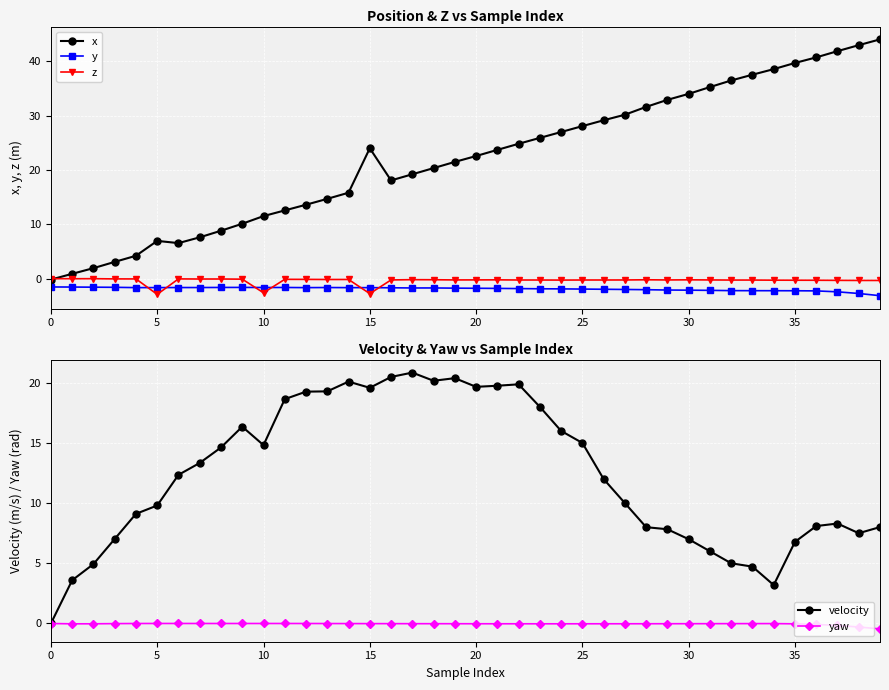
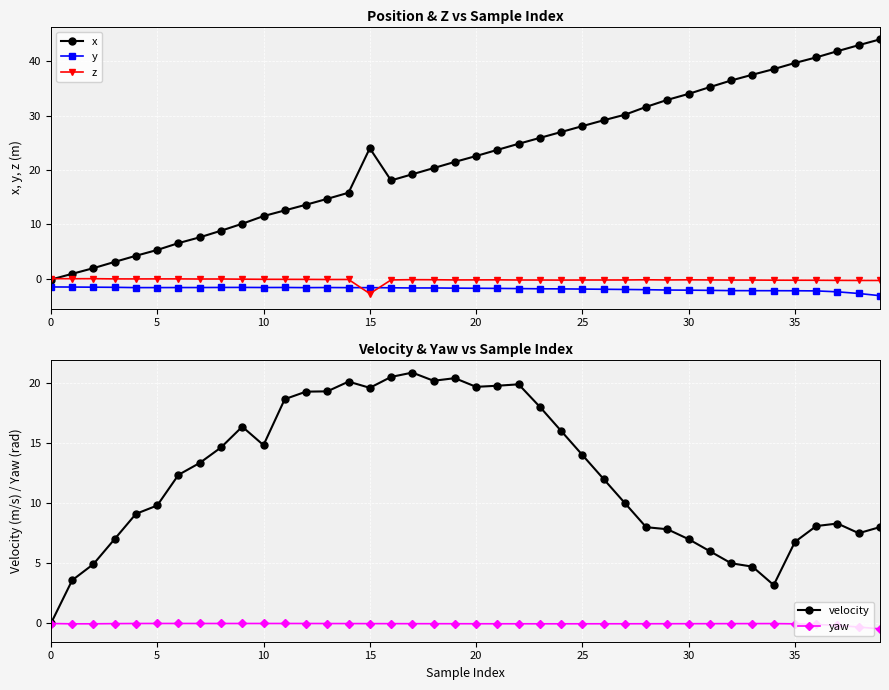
Position & Z vs Sample Index, x, 5: 7 -> 5
Position & Z vs Sample Index, z, 5: -3 -> 0
Position & Z vs Sample Index, z, 10: -3 -> 0
Velocity & Yaw vs Sample Index, velocity, 25: 15 -> 14
